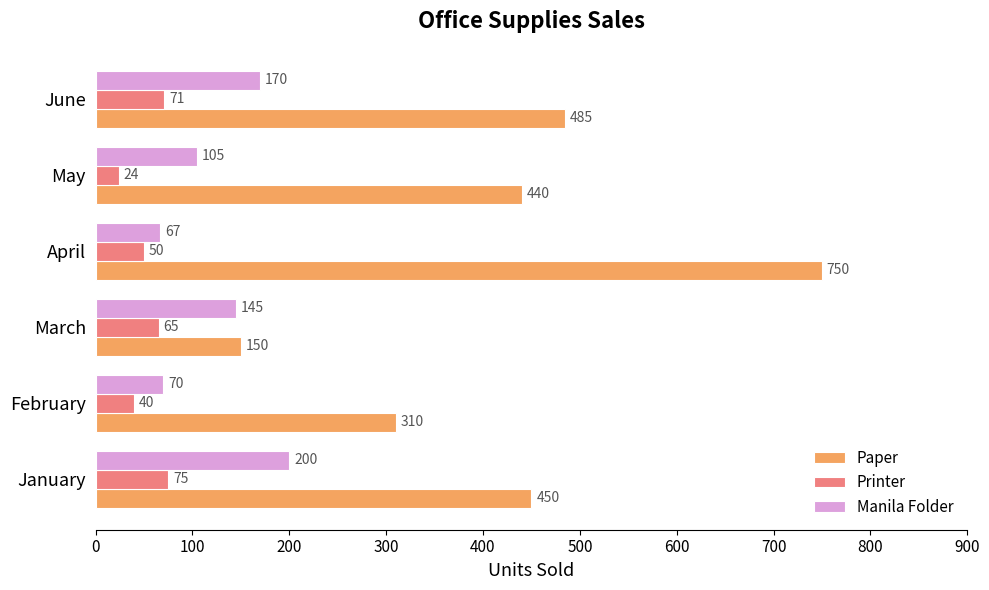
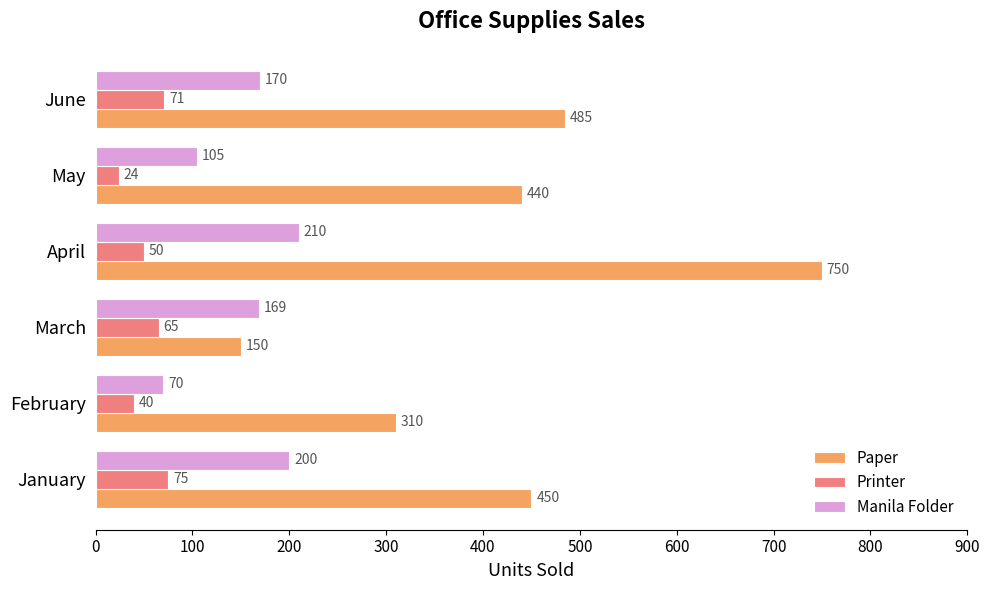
Manila Folder, April: 67 -> 210
Manila Folder, March: 145 -> 169
